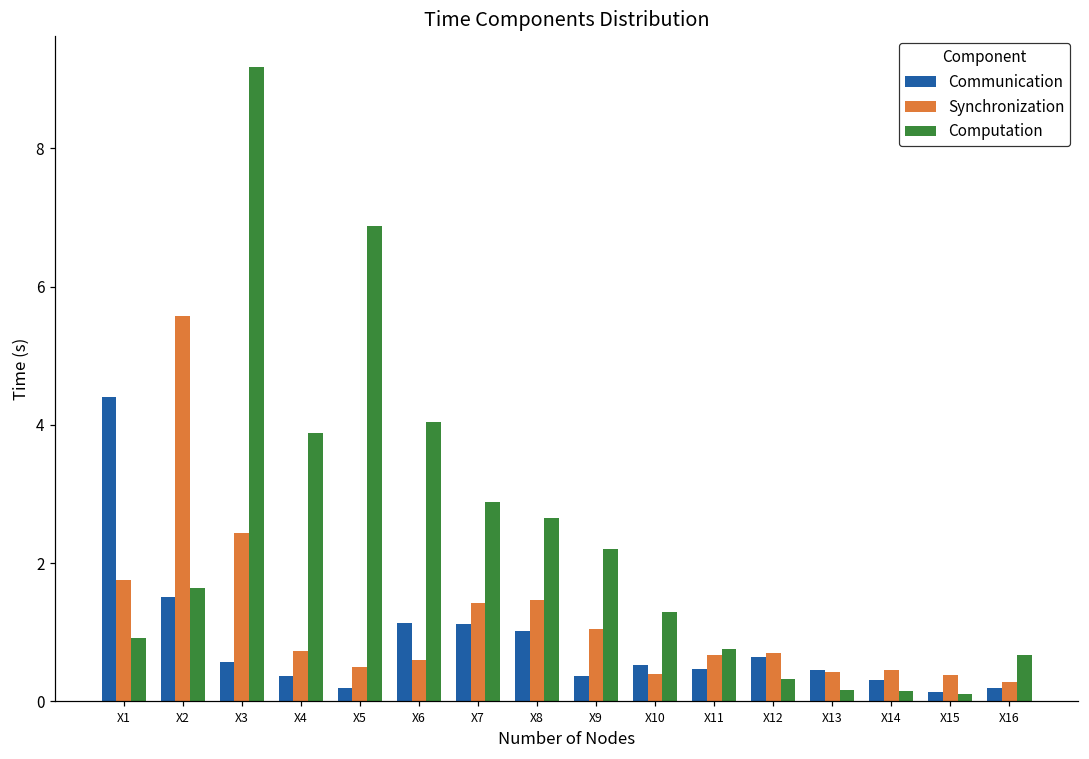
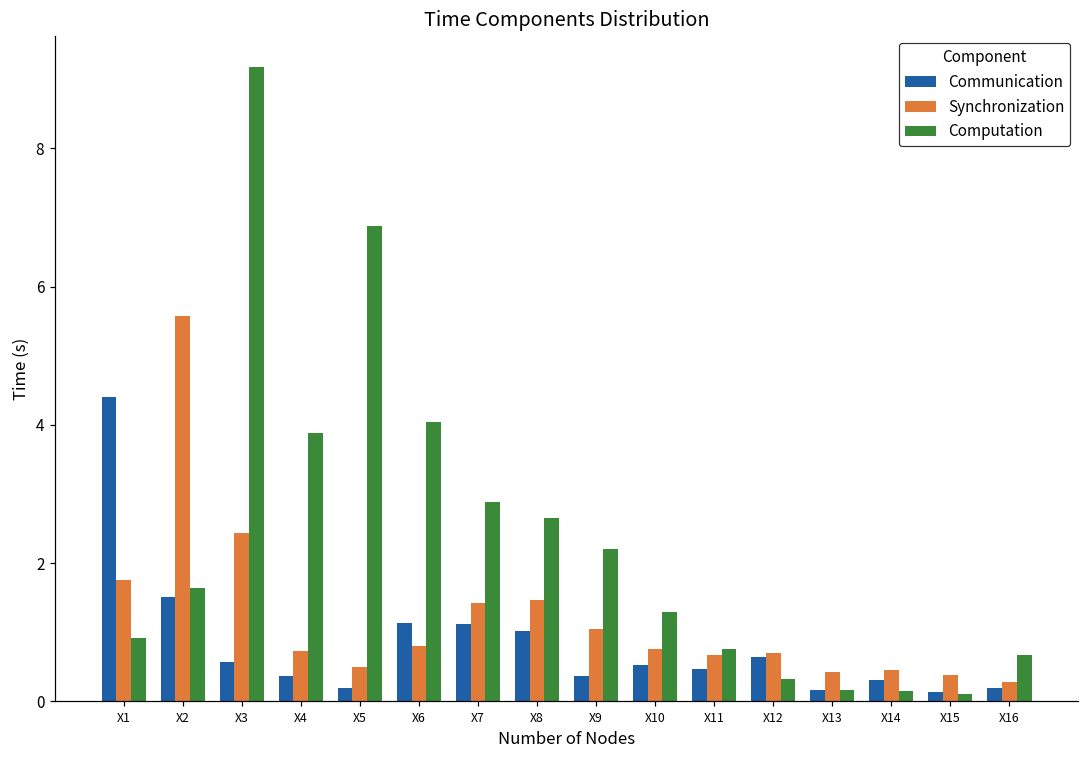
Synchronization, X6: 0.6 -> 0.8
Synchronization, X10: 0.4 -> 0.8
Communication, X13: 0.5 -> 0.2
